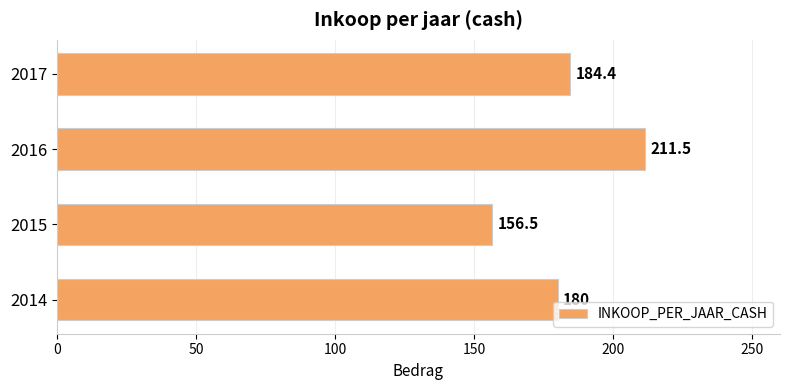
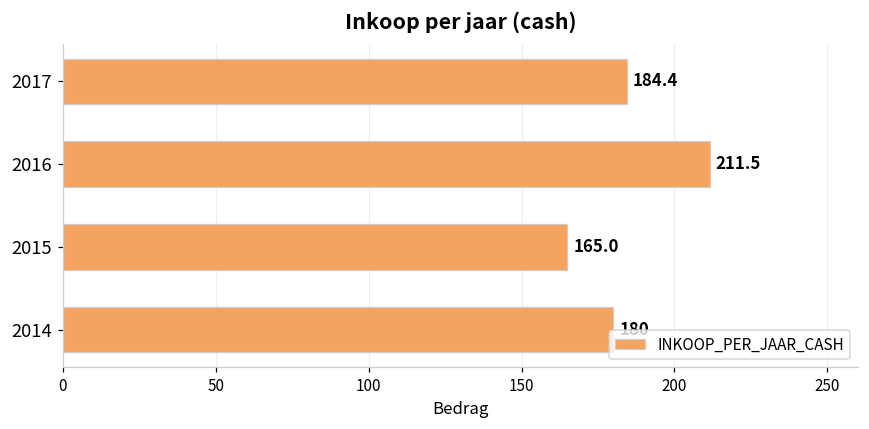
2015: 156.5 -> 165.0
